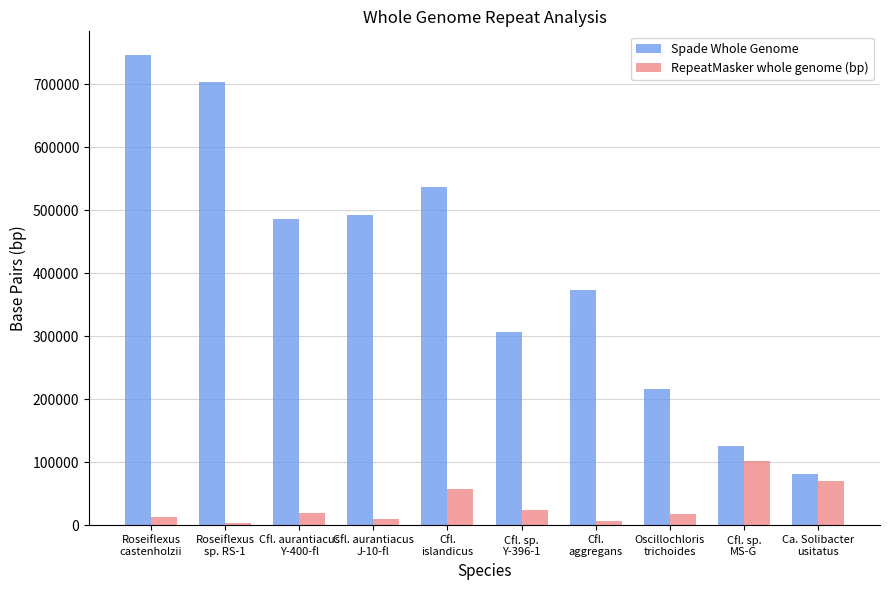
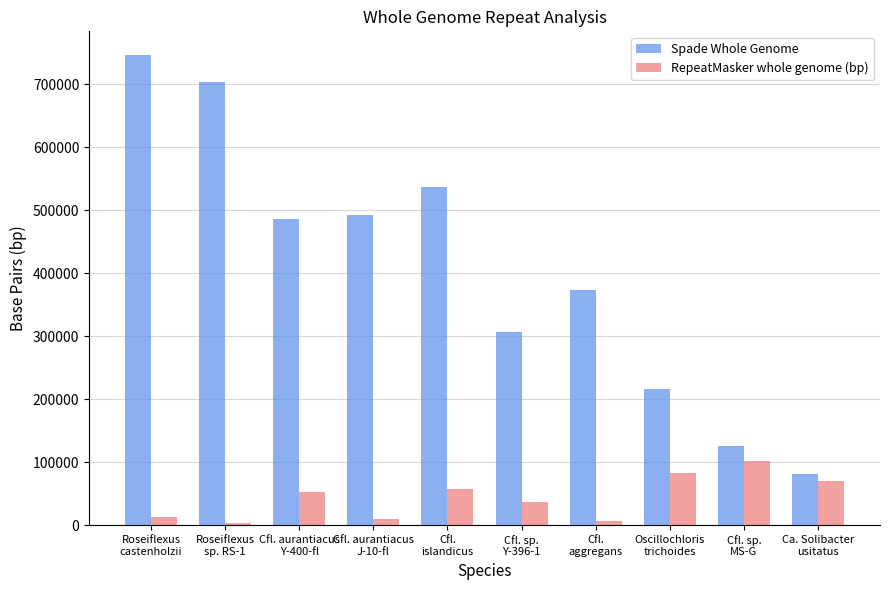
RepeatMasker whole genome (bp), Cfl. aurantiacus Y-400-fl: 20000 -> 50000
RepeatMasker whole genome (bp), Cfl. sp. Y-396-1: 20000 -> 40000
RepeatMasker whole genome (bp), Oscillochloris trichoides: 20000 -> 80000
